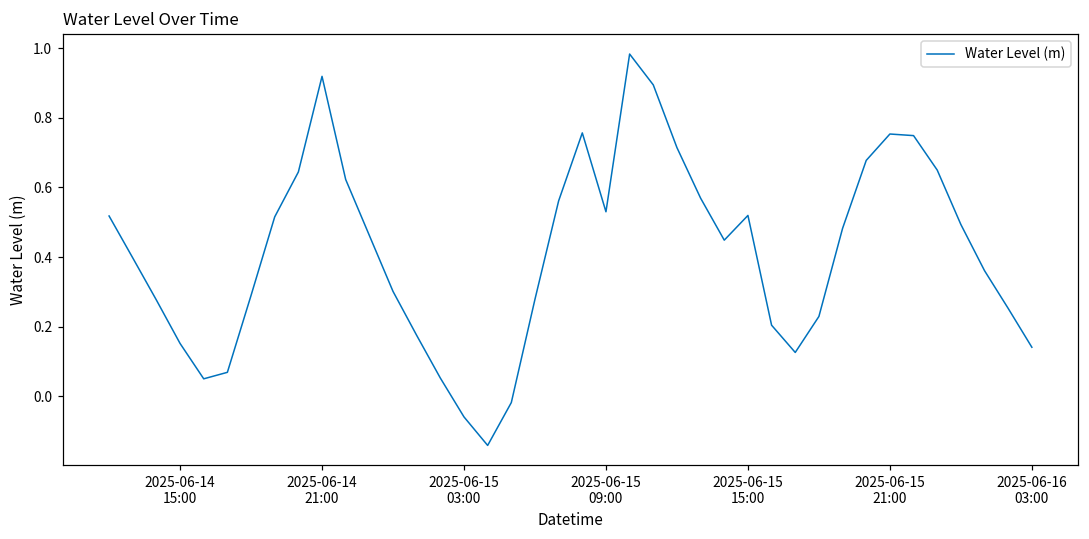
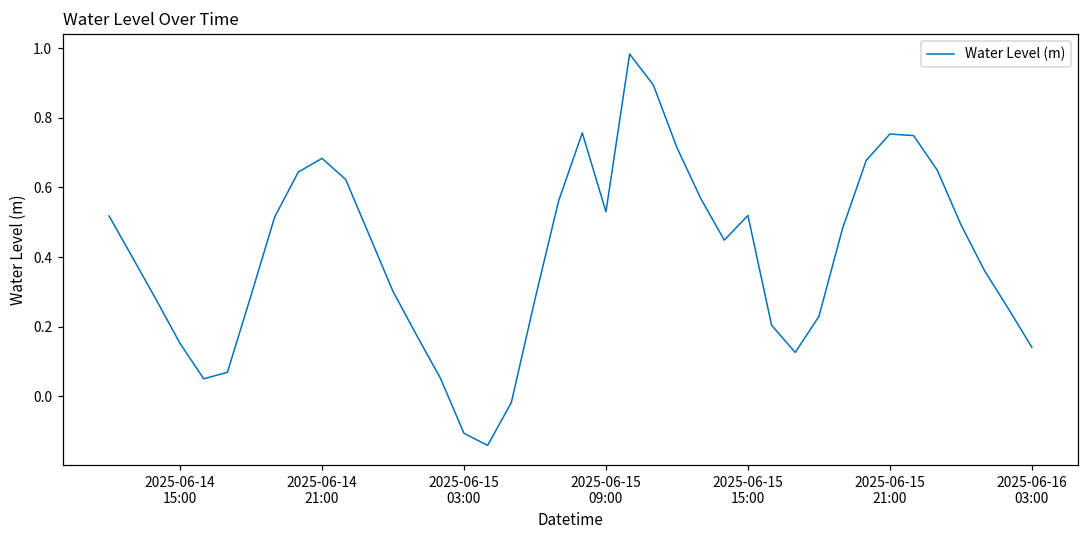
2025-06-14 21:00: 0.92 -> 0.68
2025-06-15 03:00: -0.06 -> -0.11
